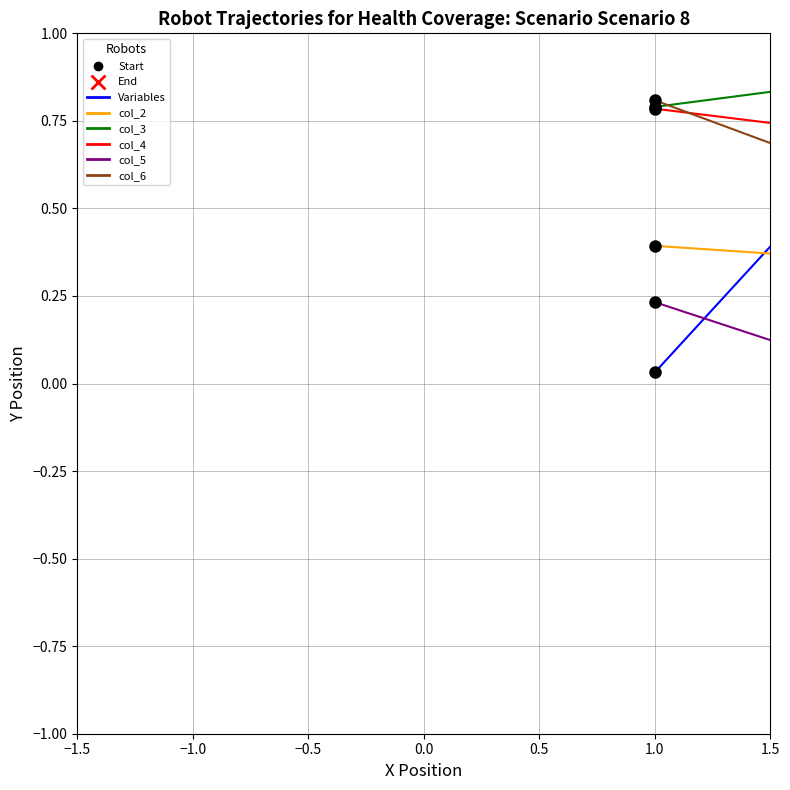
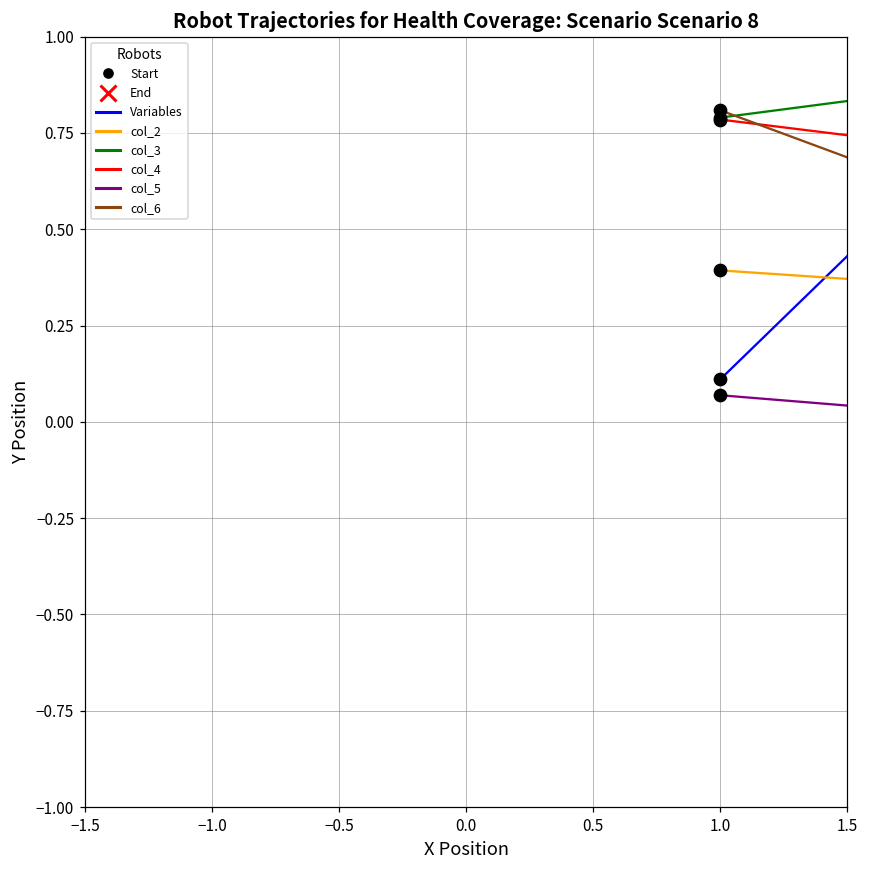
Variables, 1.0: 0.03 -> 0.11
col_5, 1.0: 0.23 -> 0.07
